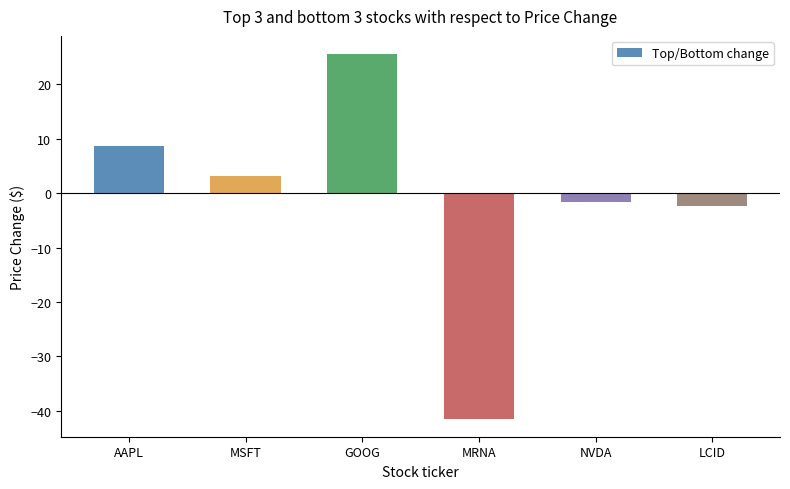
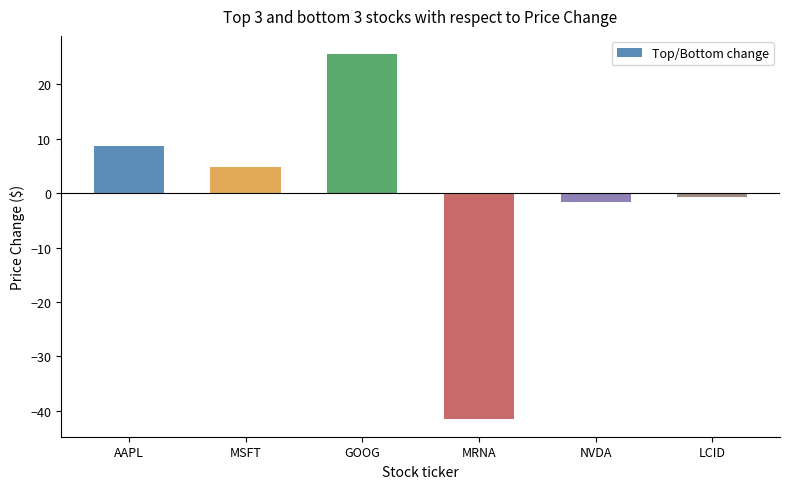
MSFT: 3 -> 5
LCID: -2 -> -1
